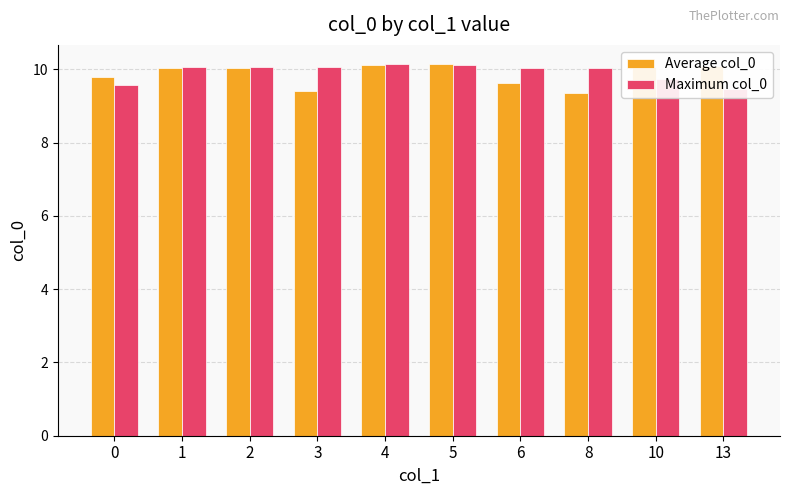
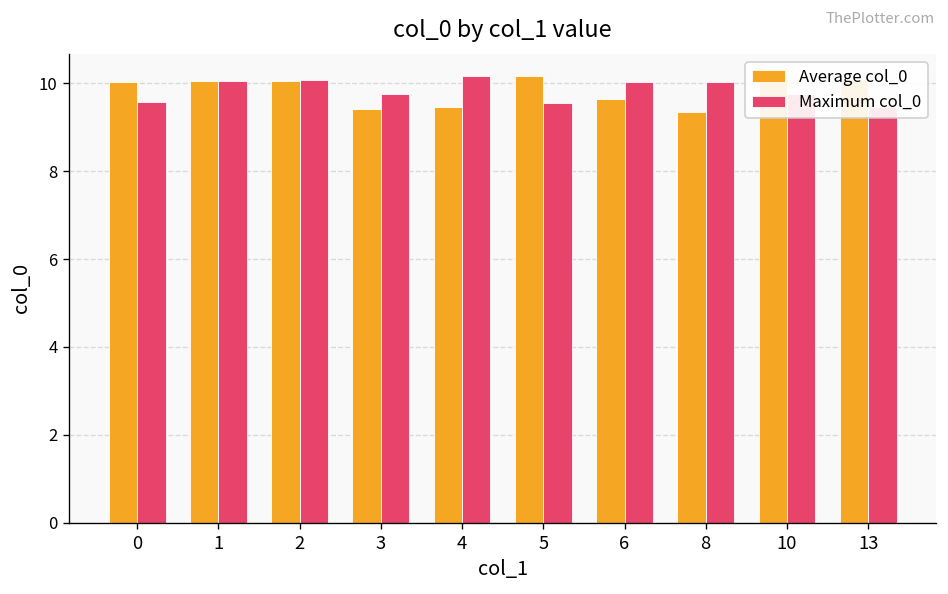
Average col_0, 0: 9.8 -> 10.0
Maximum col_0, 3: 10.1 -> 9.8
Average col_0, 4: 10.1 -> 9.5
Maximum col_0, 5: 10.1 -> 9.6
